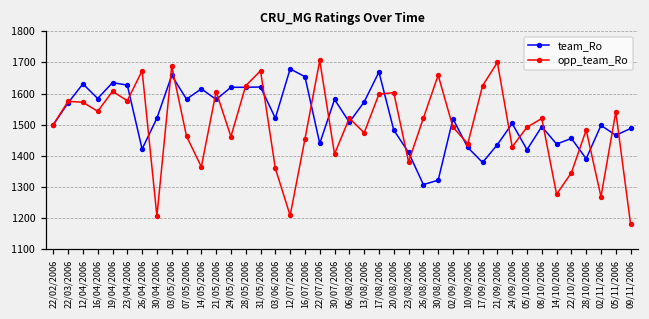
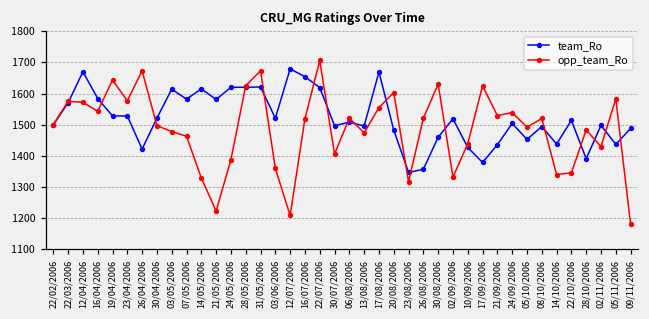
team_Ro, 12/04/2006: 1630 -> 1670
team_Ro, 19/04/2006: 1640 -> 1530
opp_team_Ro, 19/04/2006: 1610 -> 1640
team_Ro, 23/04/2006: 1630 -> 1530
opp_team_Ro, 30/04/2006: 1210 -> 1500
team_Ro, 03/05/2006: 1660 -> 1610
opp_team_Ro, 03/05/2006: 1690 -> 1480
opp_team_Ro, 14/05/2006: 1370 -> 1330
opp_team_Ro, 21/05/2006: 1610 -> 1220
opp_team_Ro, 24/05/2006: 1460 -> 1390
opp_team_Ro, 16/07/2006: 1450 -> 1520
team_Ro, 22/07/2006: 1440 -> 1620
team_Ro, 30/07/2006: 1580 -> 1500
team_Ro, 13/08/2006: 1570 -> 1500
opp_team_Ro, 17/08/2006: 1600 -> 1560
team_Ro, 23/08/2006: 1410 -> 1350
opp_team_Ro, 23/08/2006: 1380 -> 1320
team_Ro, 26/08/2006: 1310 -> 1360
team_Ro, 30/08/2006: 1320 -> 1460
opp_team_Ro, 30/08/2006: 1660 -> 1630
opp_team_Ro, 02/09/2006: 1490 -> 1330
opp_team_Ro, 21/09/2006: 1700 -> 1530
opp_team_Ro, 24/09/2006: 1430 -> 1540
team_Ro, 05/10/2006: 1420 -> 1450
opp_team_Ro, 14/10/2006: 1280 -> 1340
team_Ro, 22/10/2006: 1460 -> 1510
opp_team_Ro, 02/11/2006: 1270 -> 1430
team_Ro, 05/11/2006: 1470 -> 1440
opp_team_Ro, 05/11/2006: 1540 -> 1580
